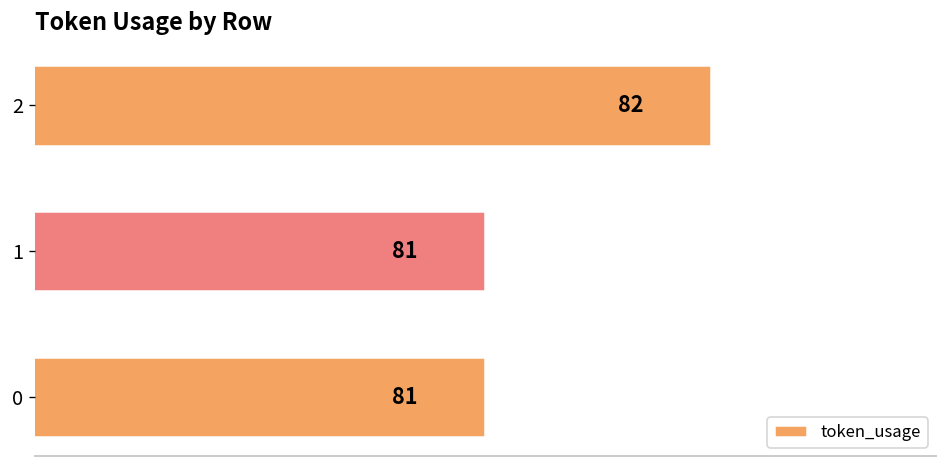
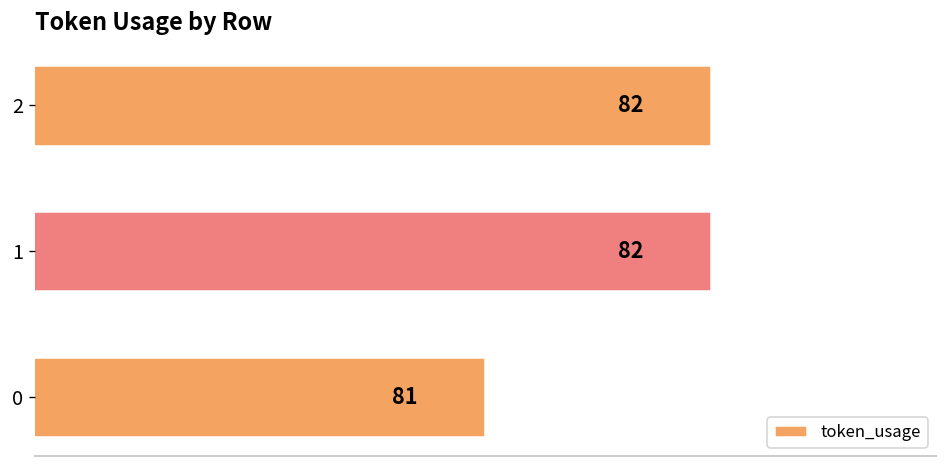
1: 81 -> 82
